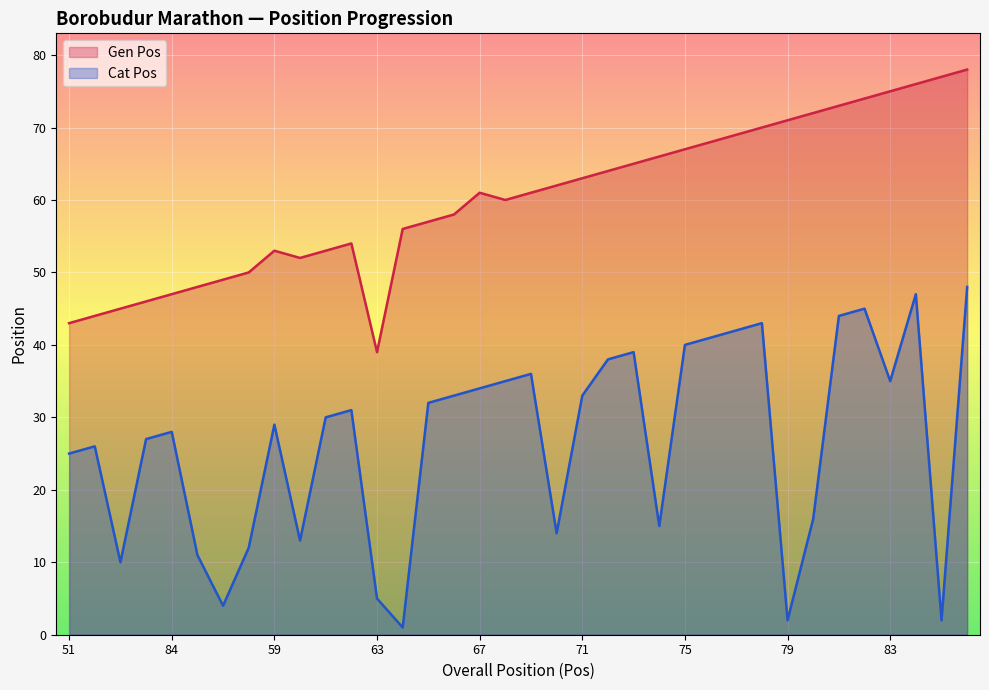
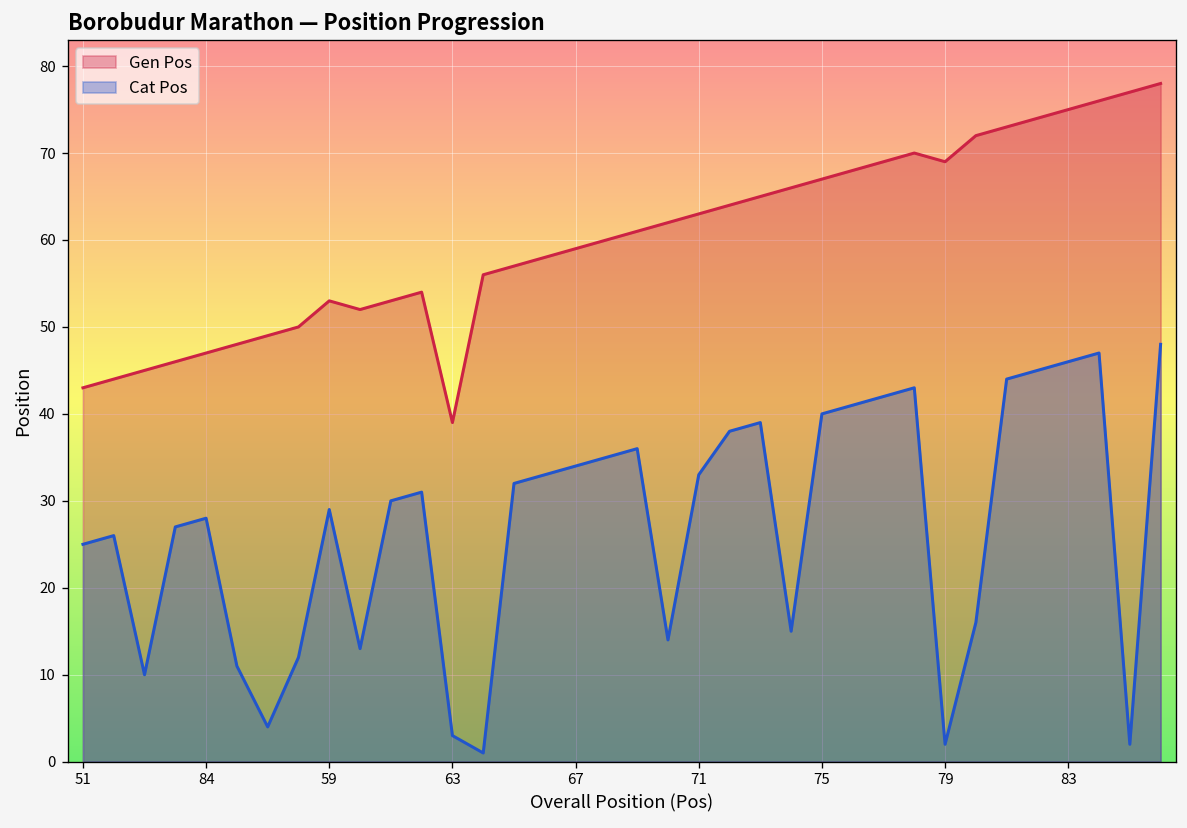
Cat Pos, 63: 5 -> 3
Gen Pos, 67: 61 -> 59
Gen Pos, 79: 71 -> 69
Cat Pos, 83: 35 -> 46
